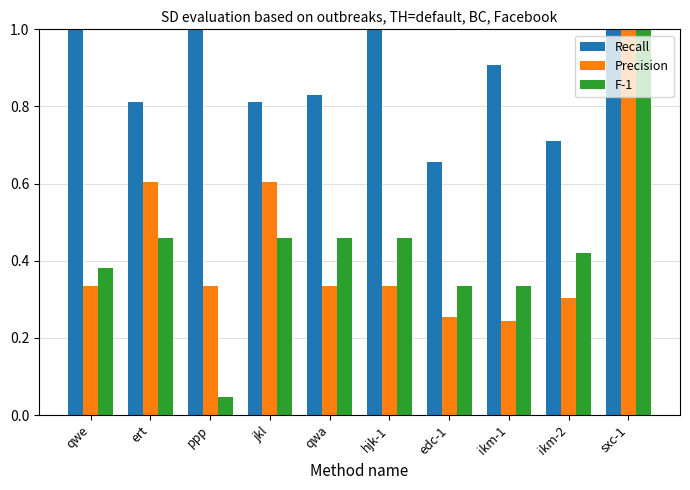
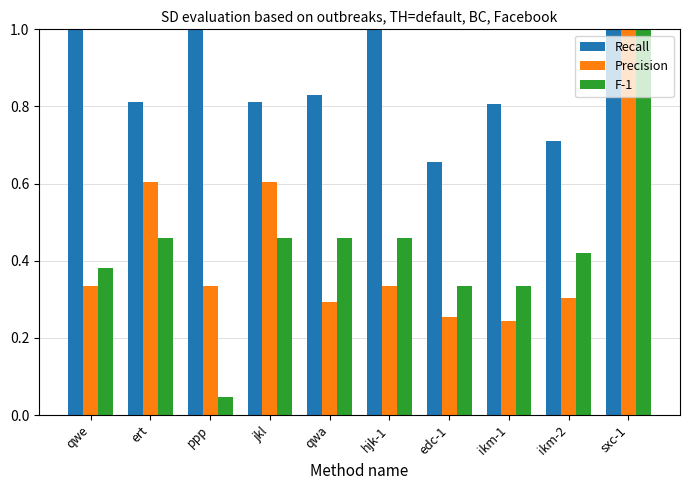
Precision, qwa: 0.33 -> 0.29
Recall, ikm-1: 0.91 -> 0.81
